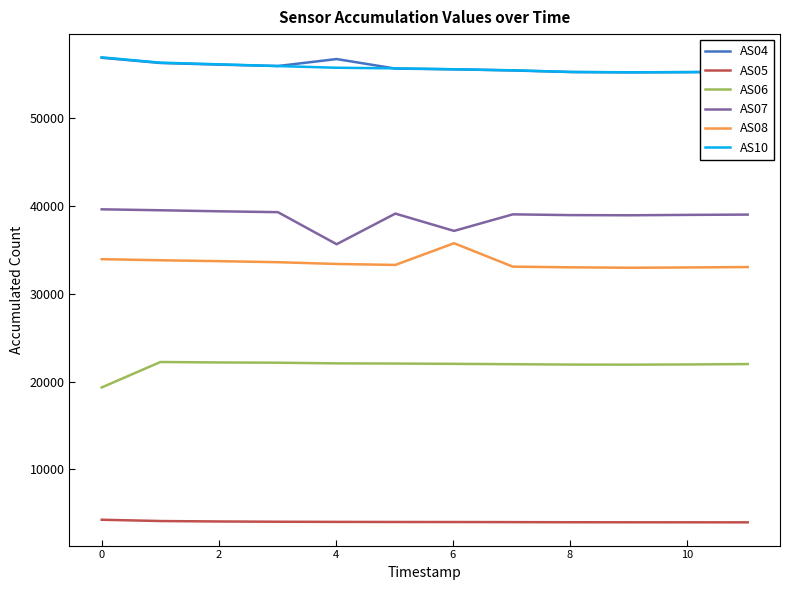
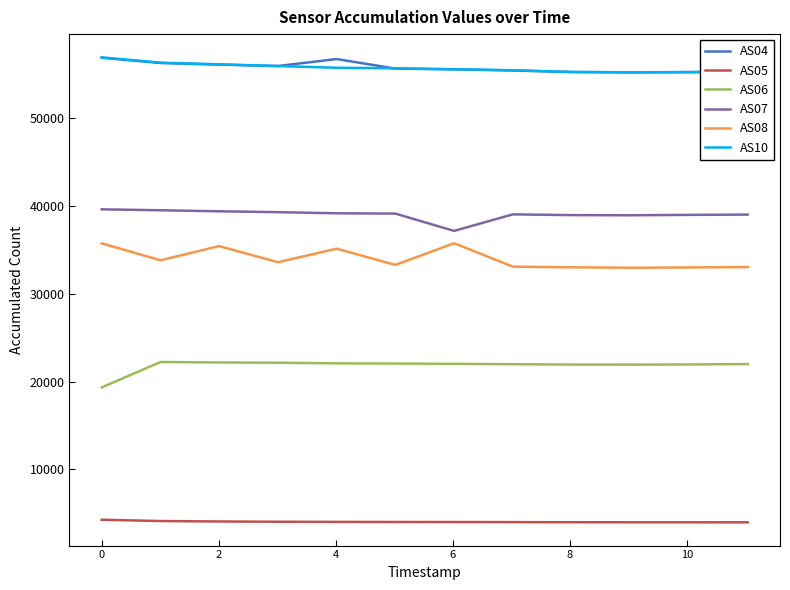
AS08, 0: 34000 -> 36000
AS08, 2: 34000 -> 35000
AS07, 4: 36000 -> 39000
AS08, 4: 33000 -> 35000
